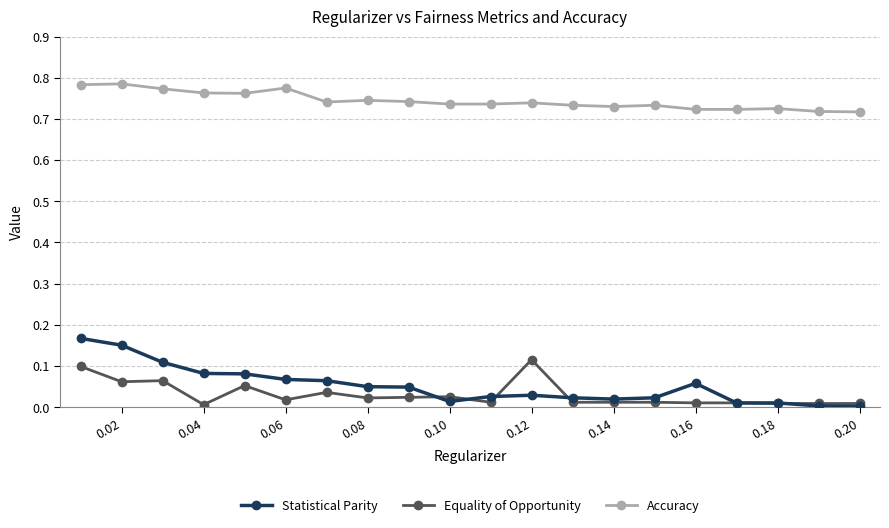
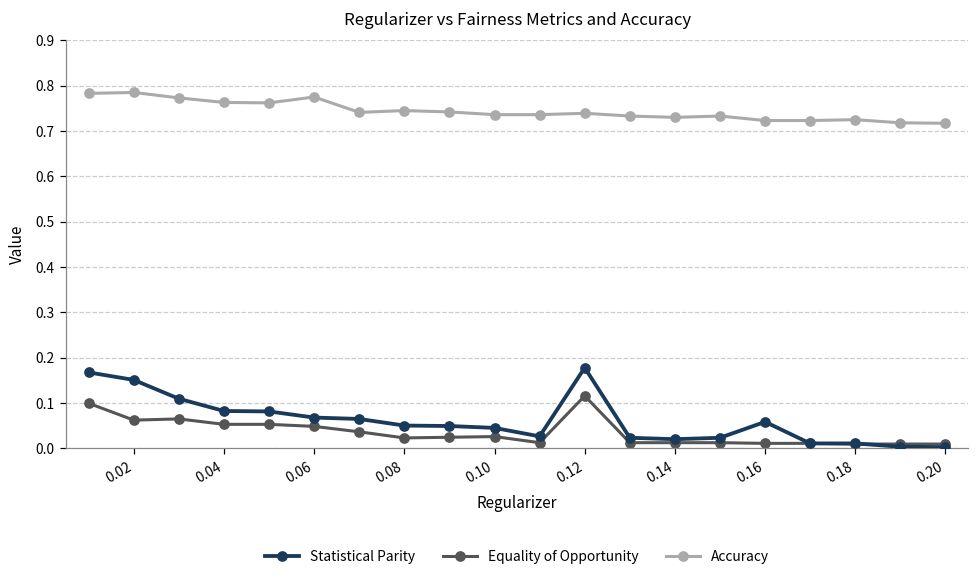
Equality of Opportunity, 0.04: 0.01 -> 0.05
Equality of Opportunity, 0.06: 0.02 -> 0.05
Statistical Parity, 0.10: 0.01 -> 0.04
Statistical Parity, 0.12: 0.03 -> 0.18
